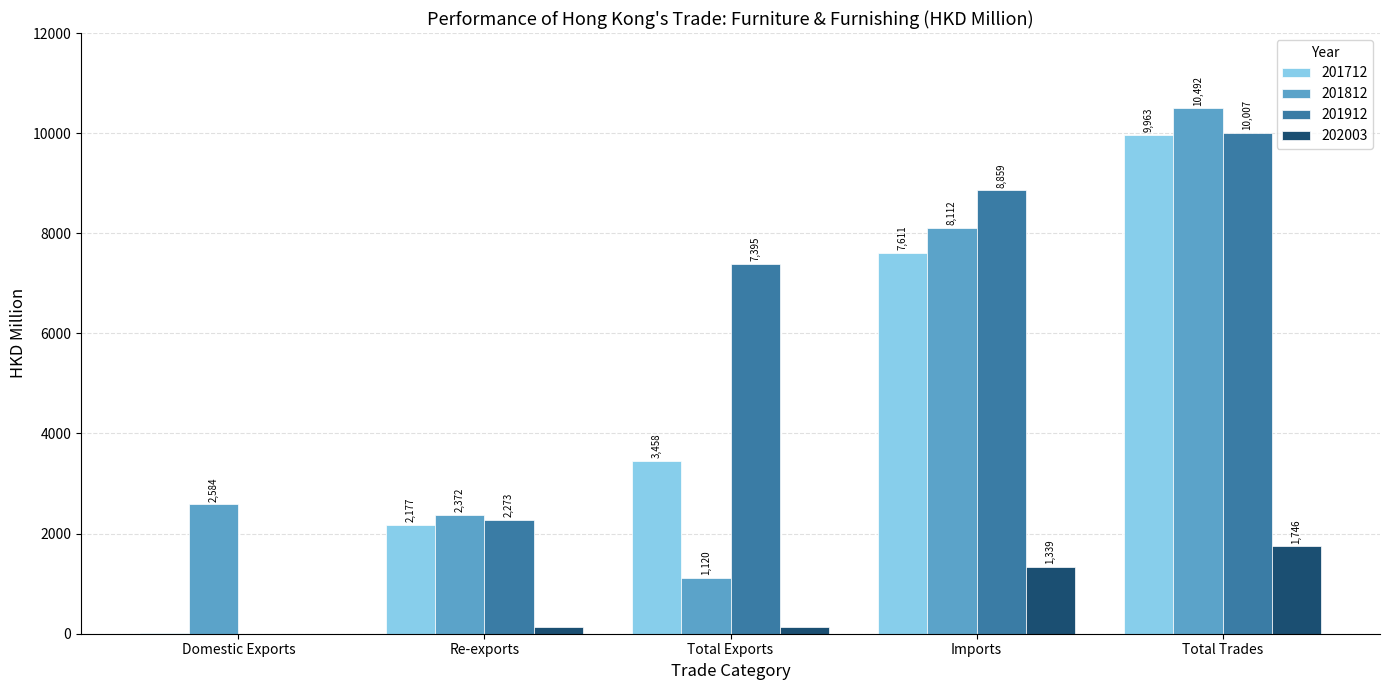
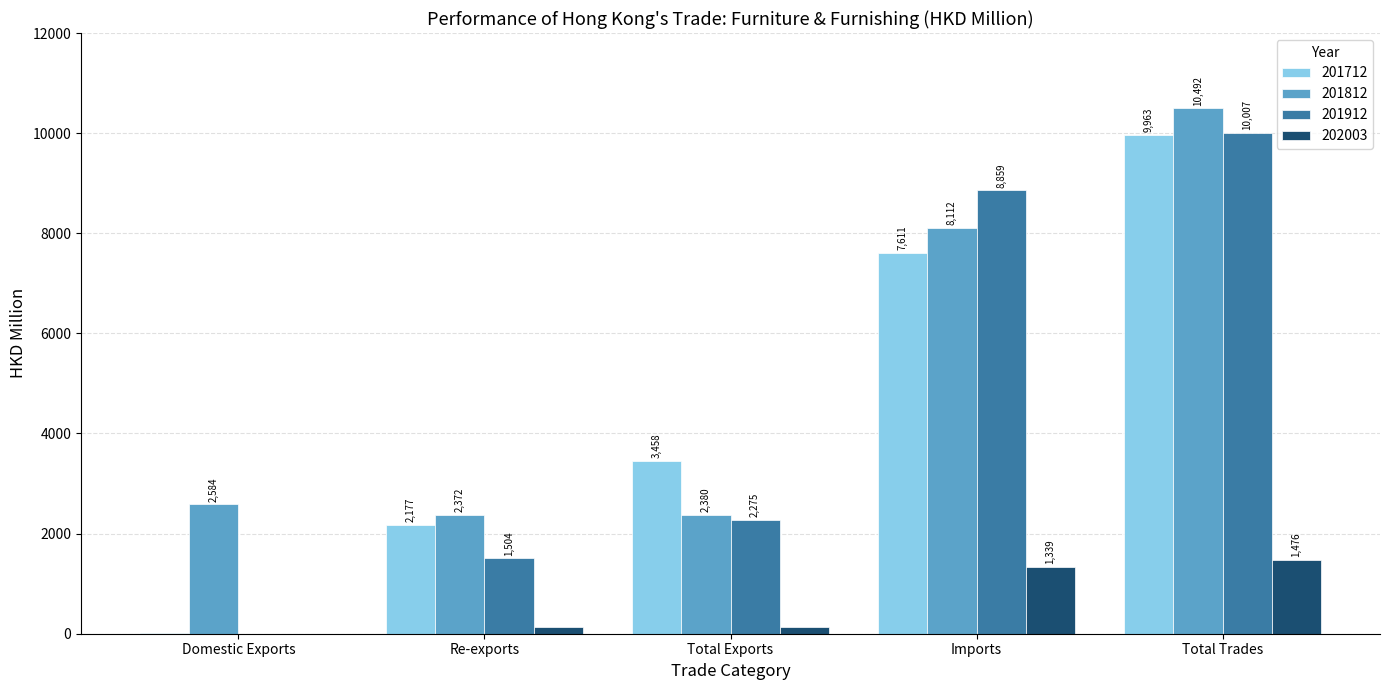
201912, Re-exports: 2,273 -> 1,504
201812, Total Exports: 1,120 -> 2,380
201912, Total Exports: 7,395 -> 2,275
202003, Total Trades: 1,746 -> 1,476
